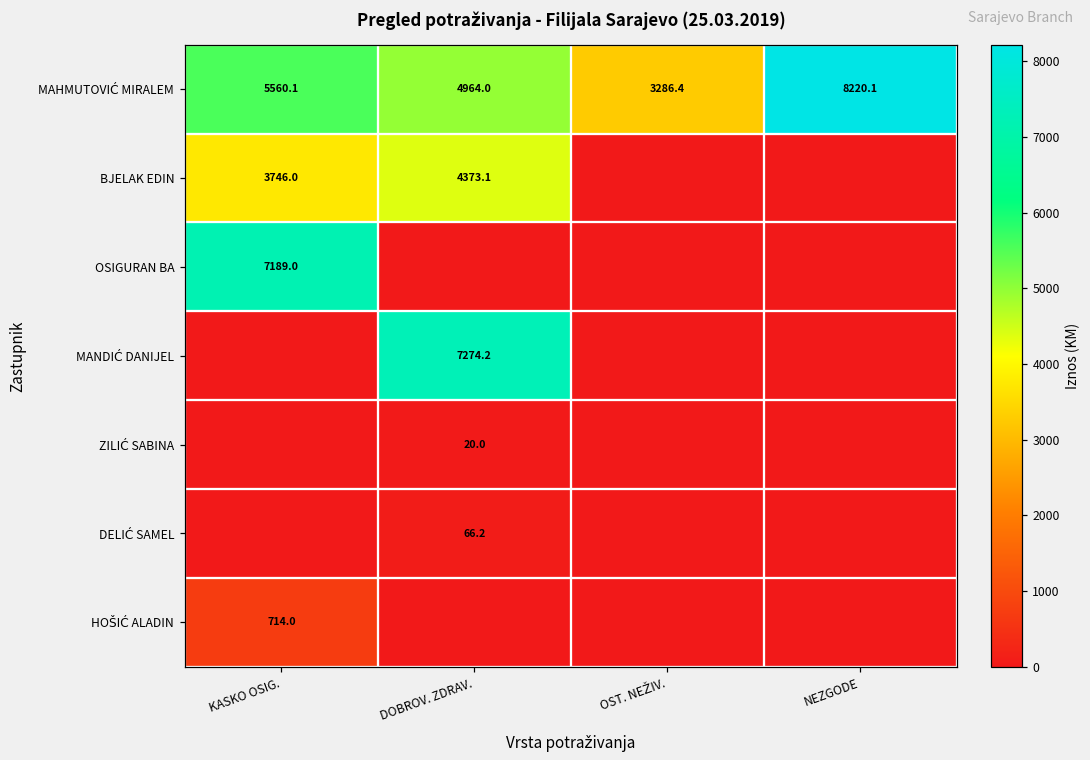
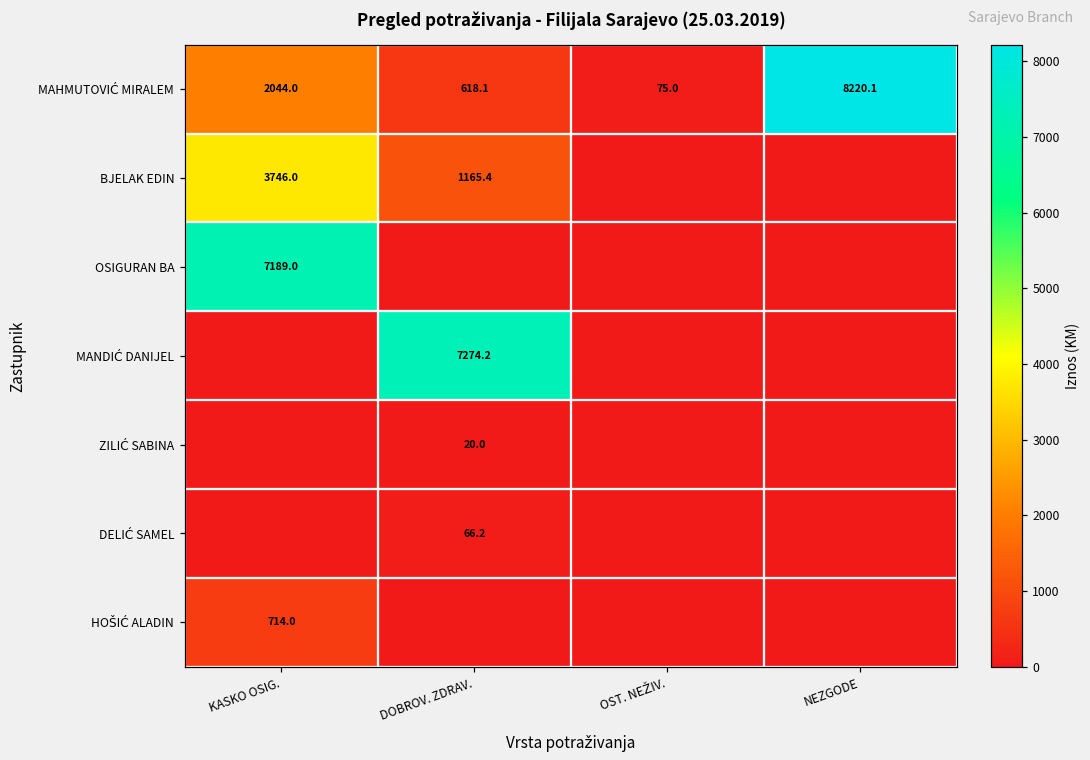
MAHMUTOVIĆ MIRALEM, KASKO OSIG.: 5560.1 -> 2044.0
MAHMUTOVIĆ MIRALEM, DOBROV. ZDRAV.: 4964.0 -> 618.1
MAHMUTOVIĆ MIRALEM, OST. NEŽIV.: 3286.4 -> 75.0
BJELAK EDIN, DOBROV. ZDRAV.: 4373.1 -> 1165.4
